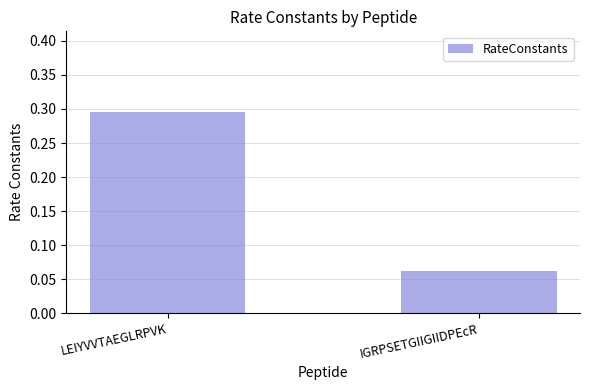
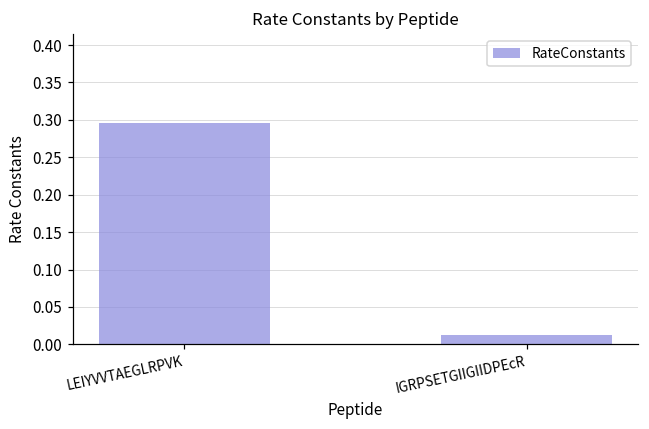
IGRPSETGIIGIIDPEcR: 0.06 -> 0.01
